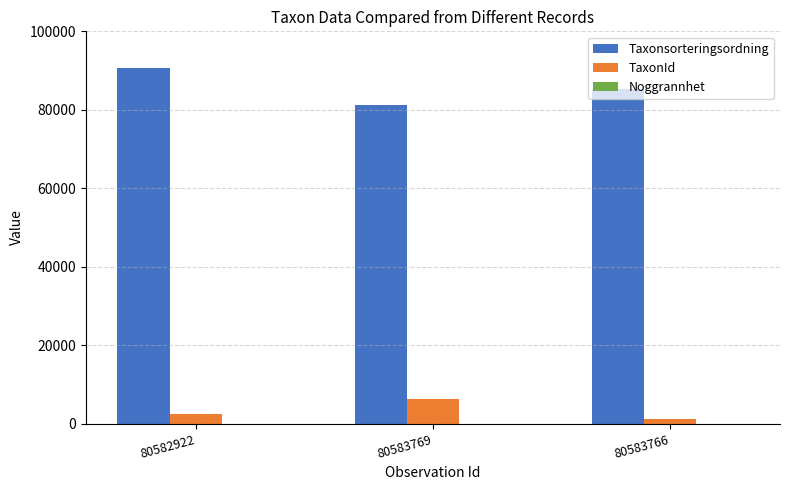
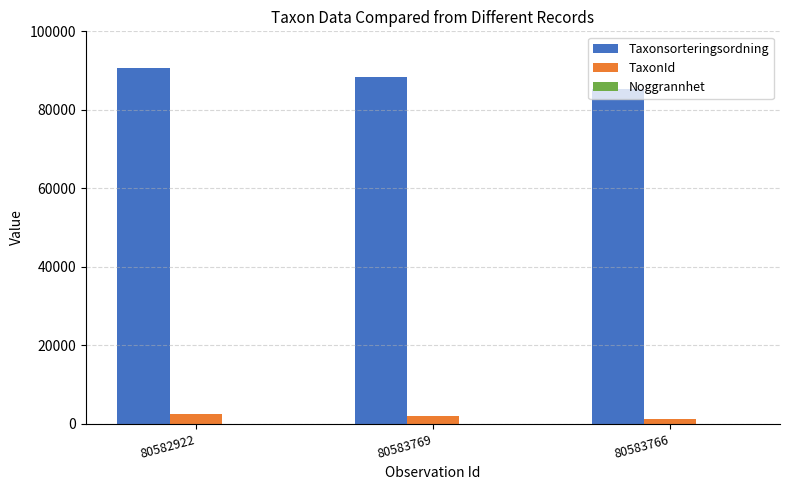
Taxonsorteringsordning, 80583769: 81000 -> 88000
TaxonId, 80583769: 6000 -> 2000
